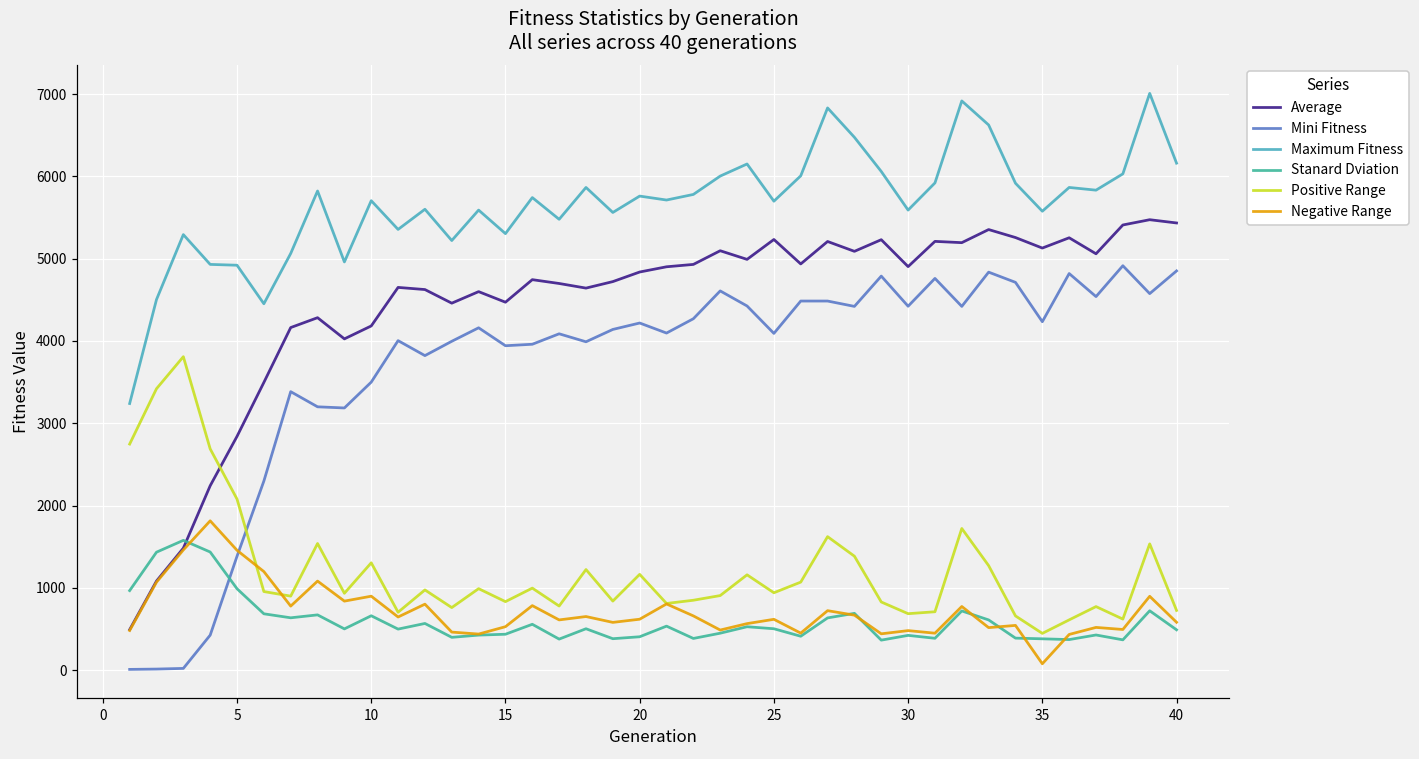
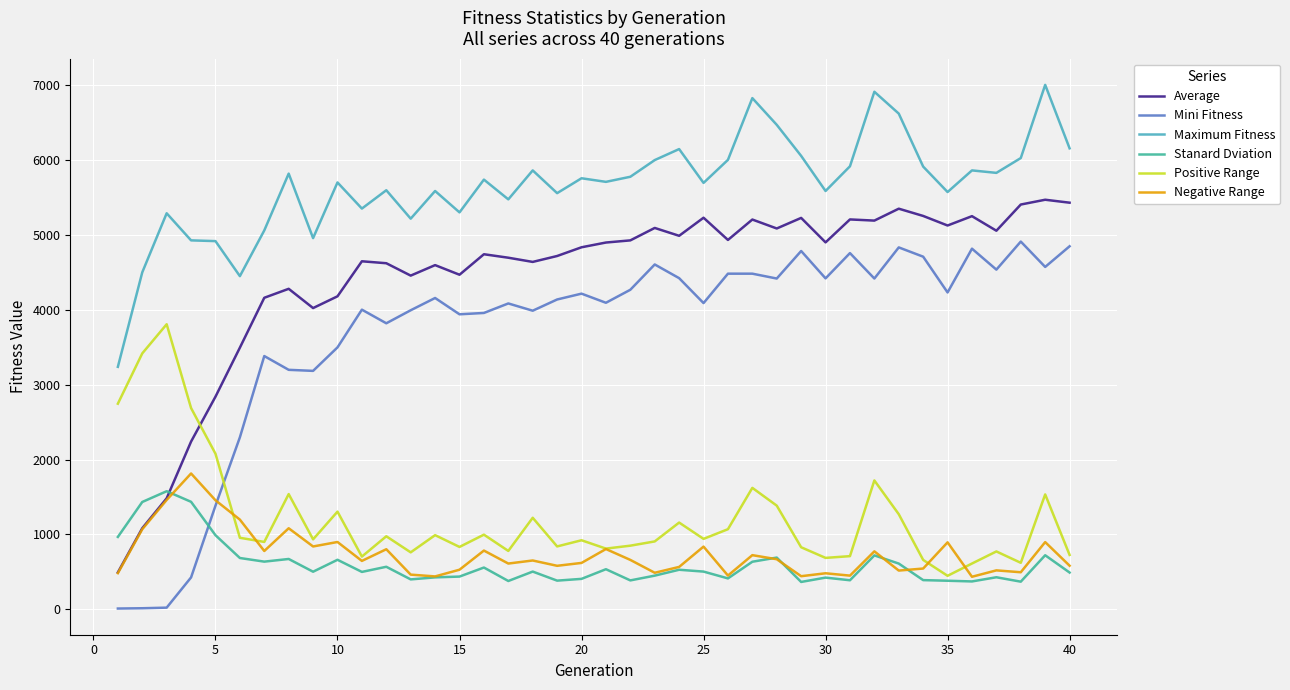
Positive Range, 20: 1200 -> 900
Negative Range, 25: 600 -> 800
Negative Range, 35: 100 -> 900
